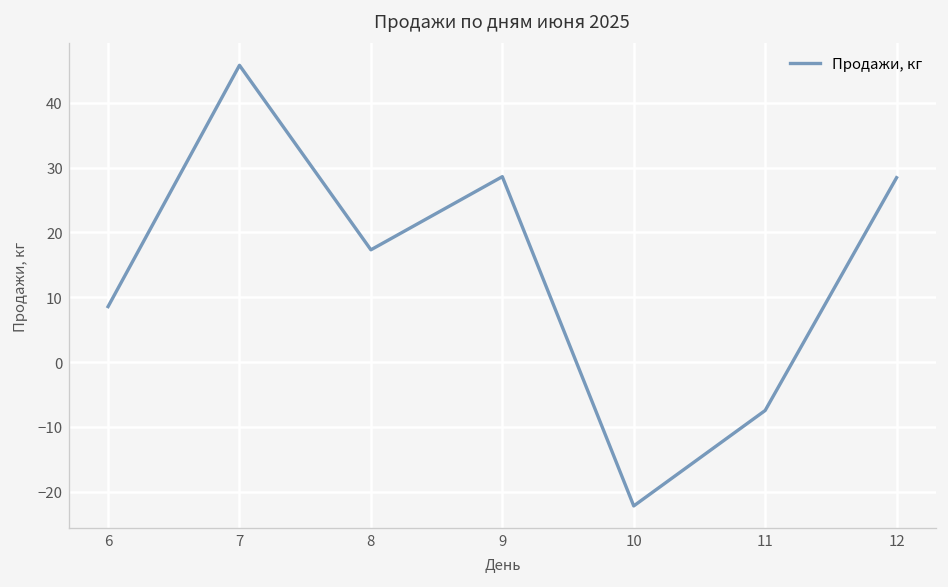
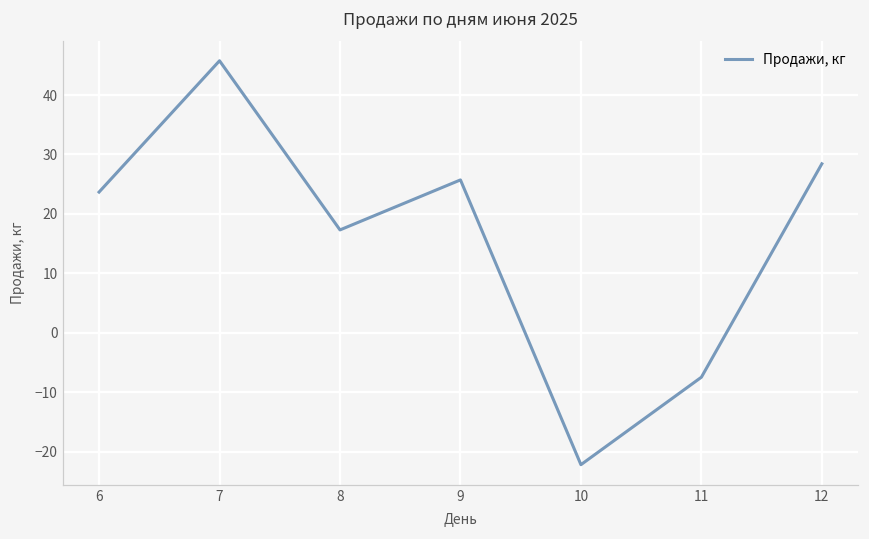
6: 9 -> 24
9: 29 -> 26
